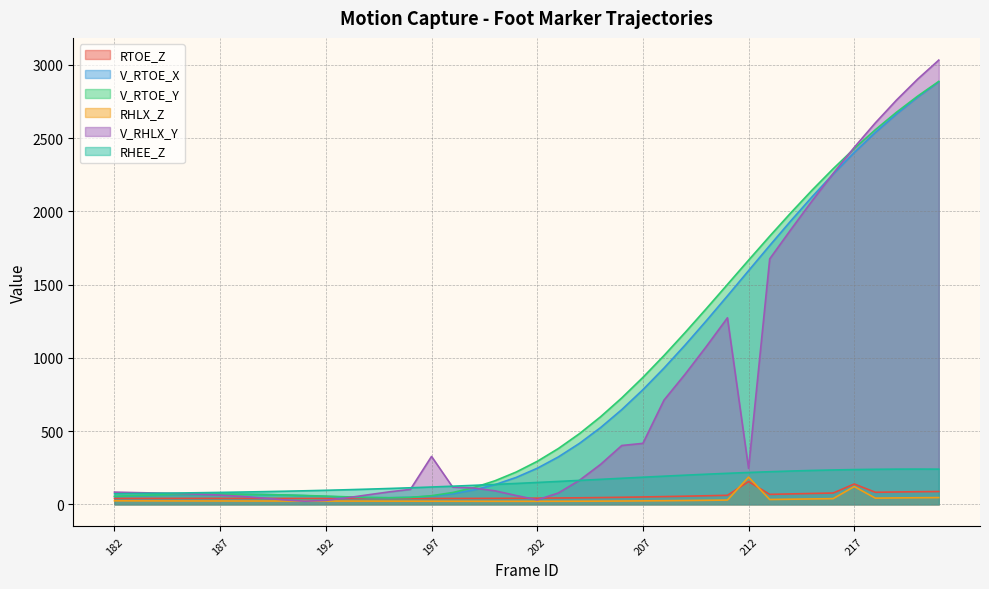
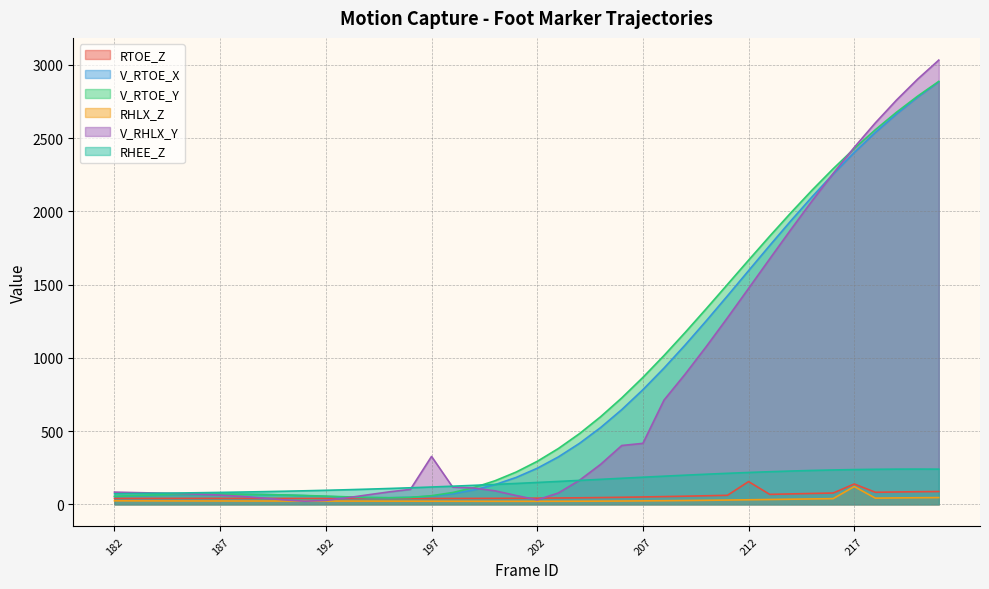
RHLX_Z, 212: 190 -> 30
V_RHLX_Y, 212: 250 -> 1470
